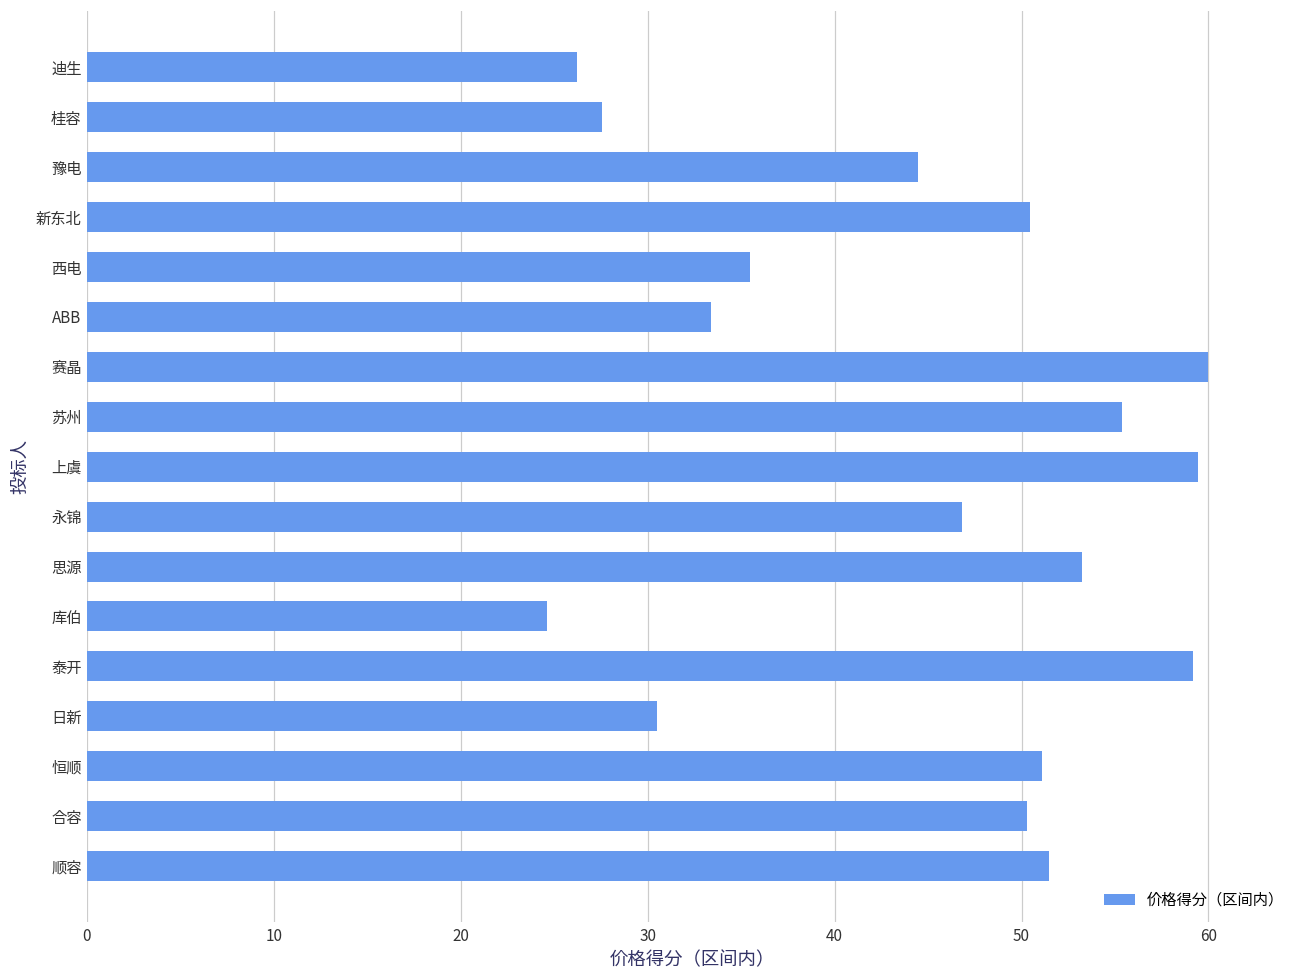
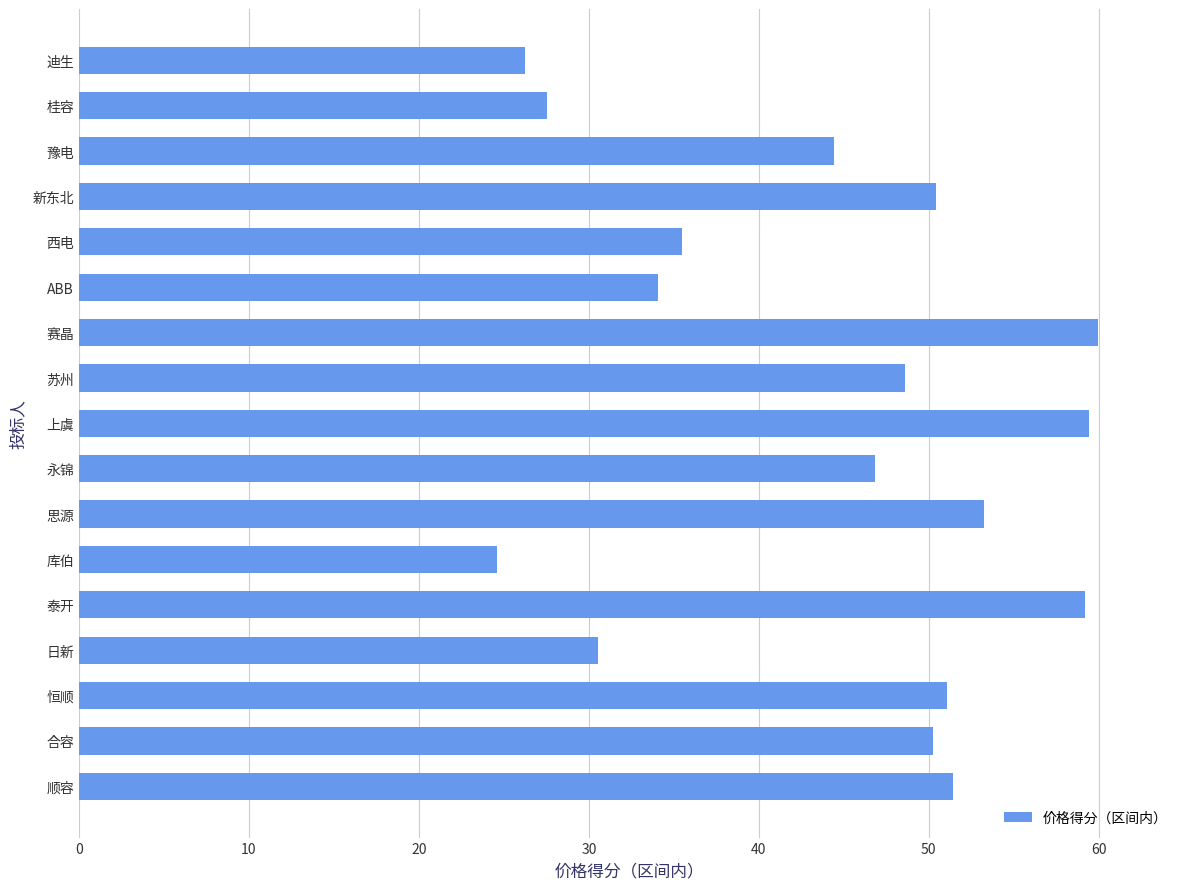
ABB: 33.4 -> 34.1
苏州: 55.4 -> 48.6
